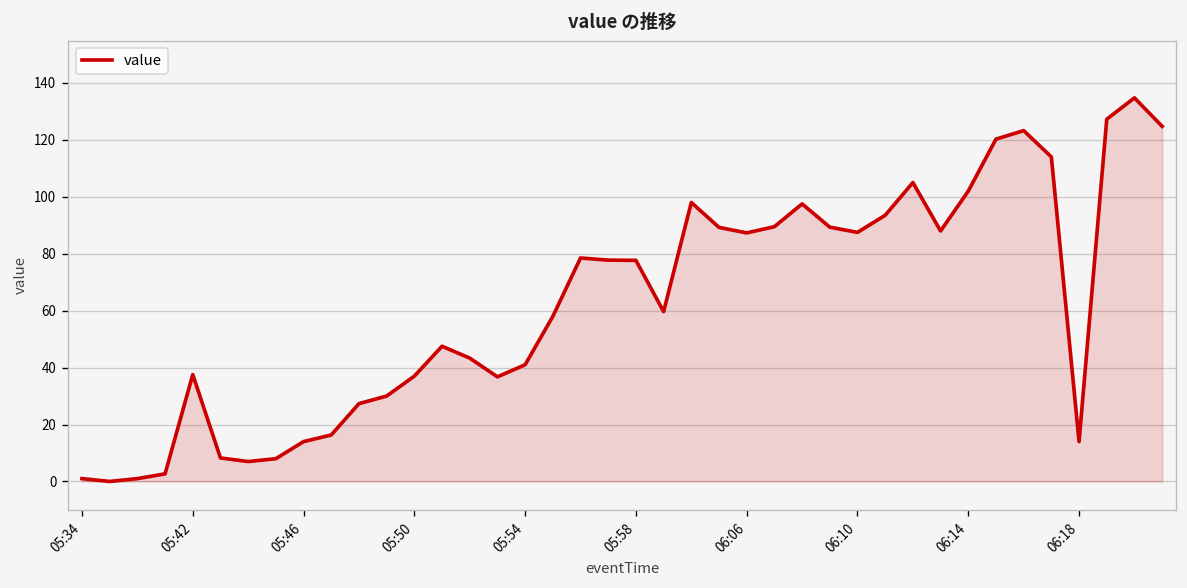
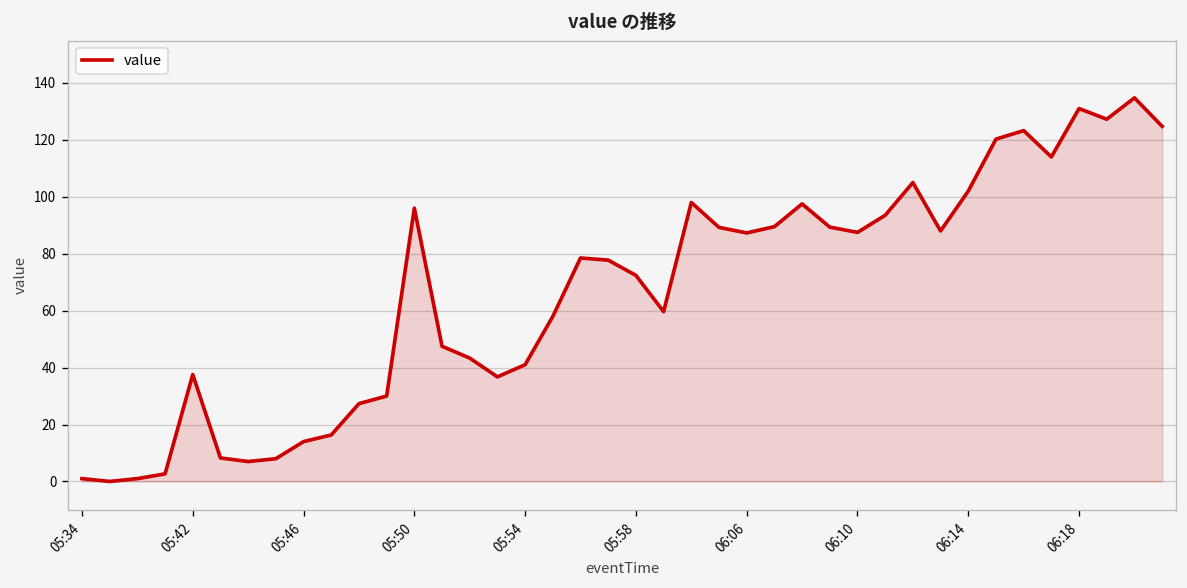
05:50: 37 -> 96
05:58: 78 -> 72
06:18: 14 -> 131
